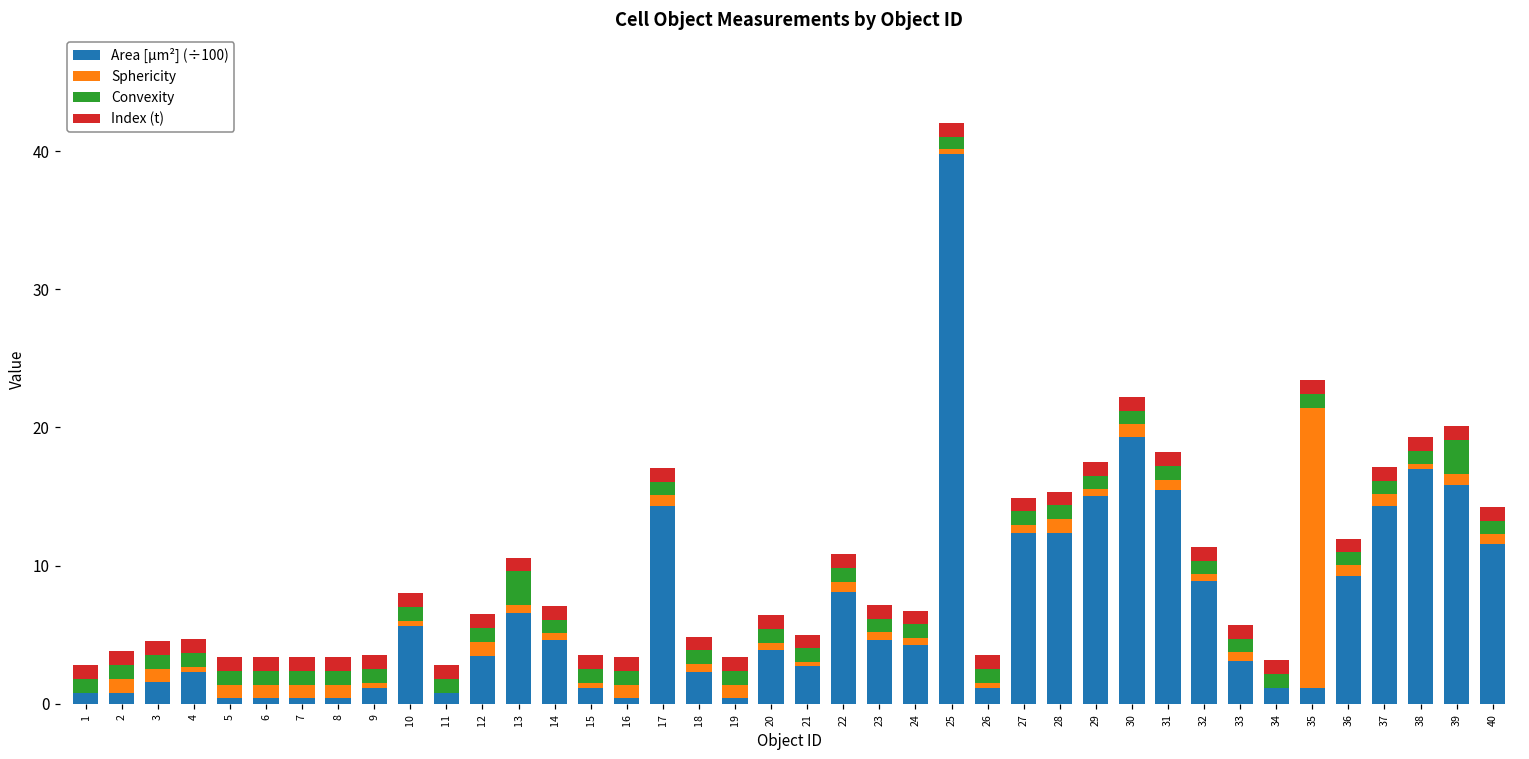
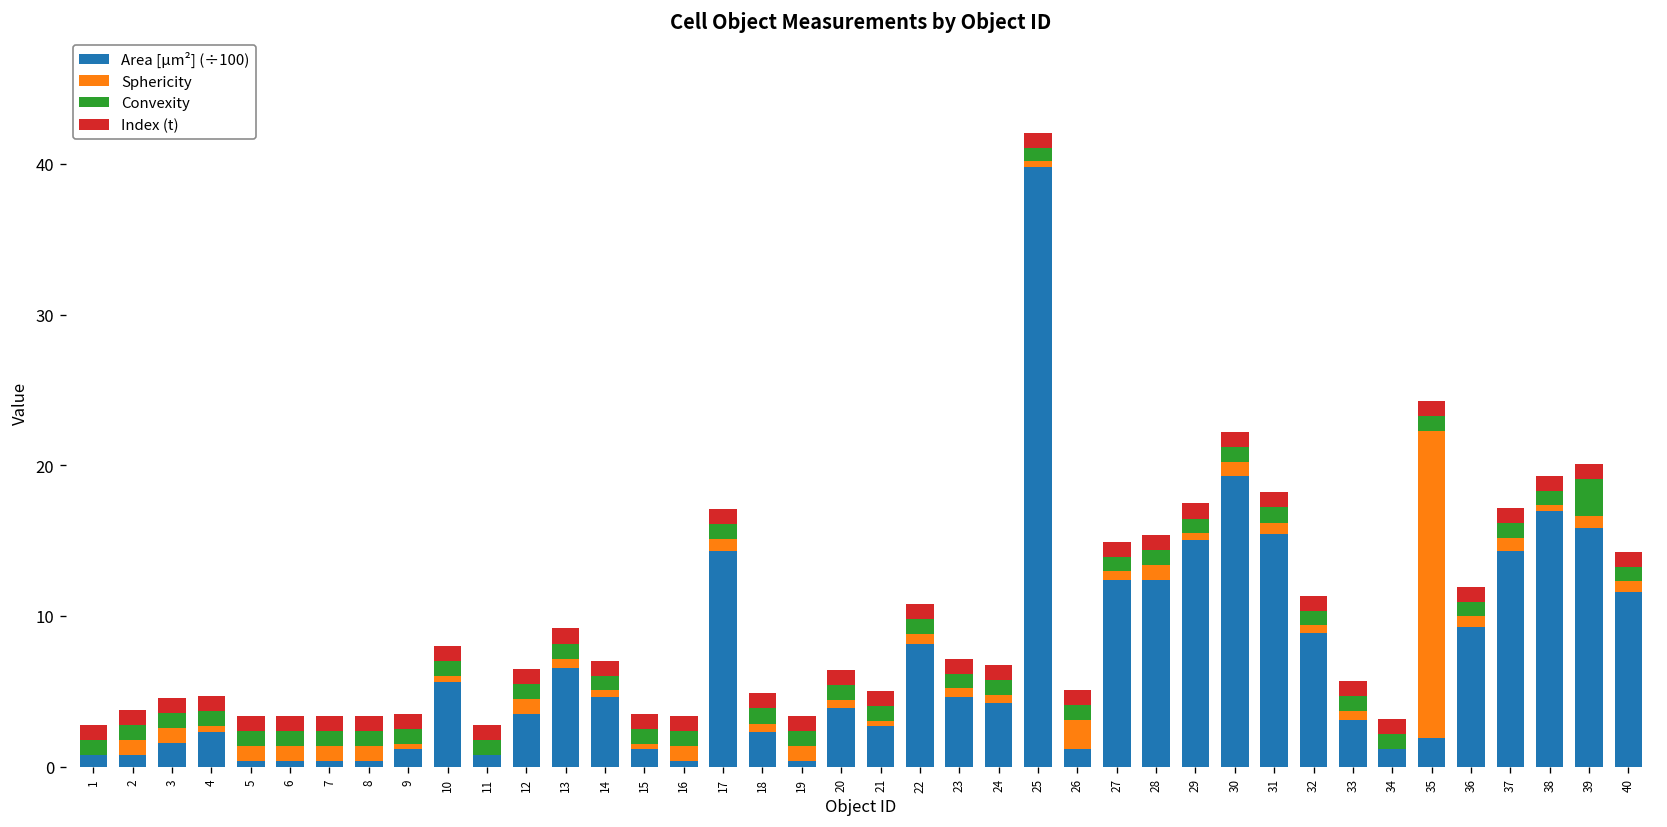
Convexity, 13: 2.4 -> 1.0
Sphericity, 26: 0.3 -> 1.9
Area [µm²] (÷100), 35: 1.1 -> 1.9
